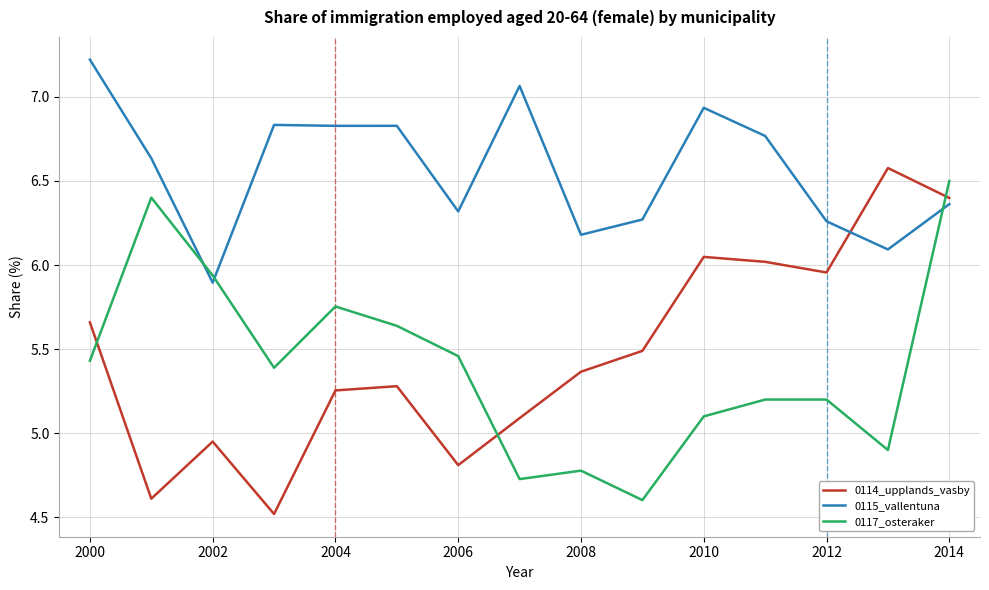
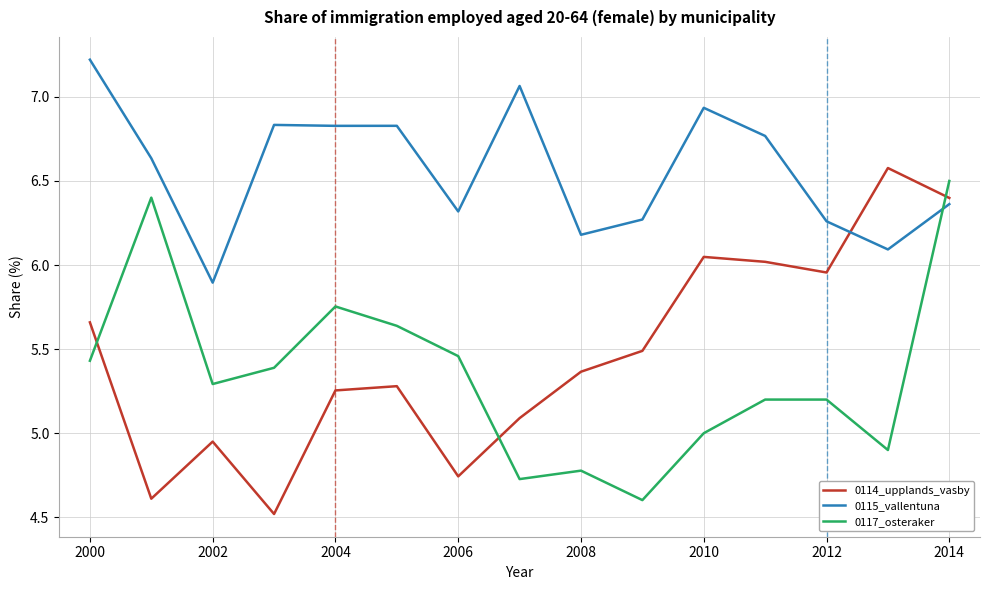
0117_osteraker, 2002: 5.94 -> 5.29
0114_upplands_vasby, 2006: 4.81 -> 4.74
0117_osteraker, 2010: 5.1 -> 5.0
